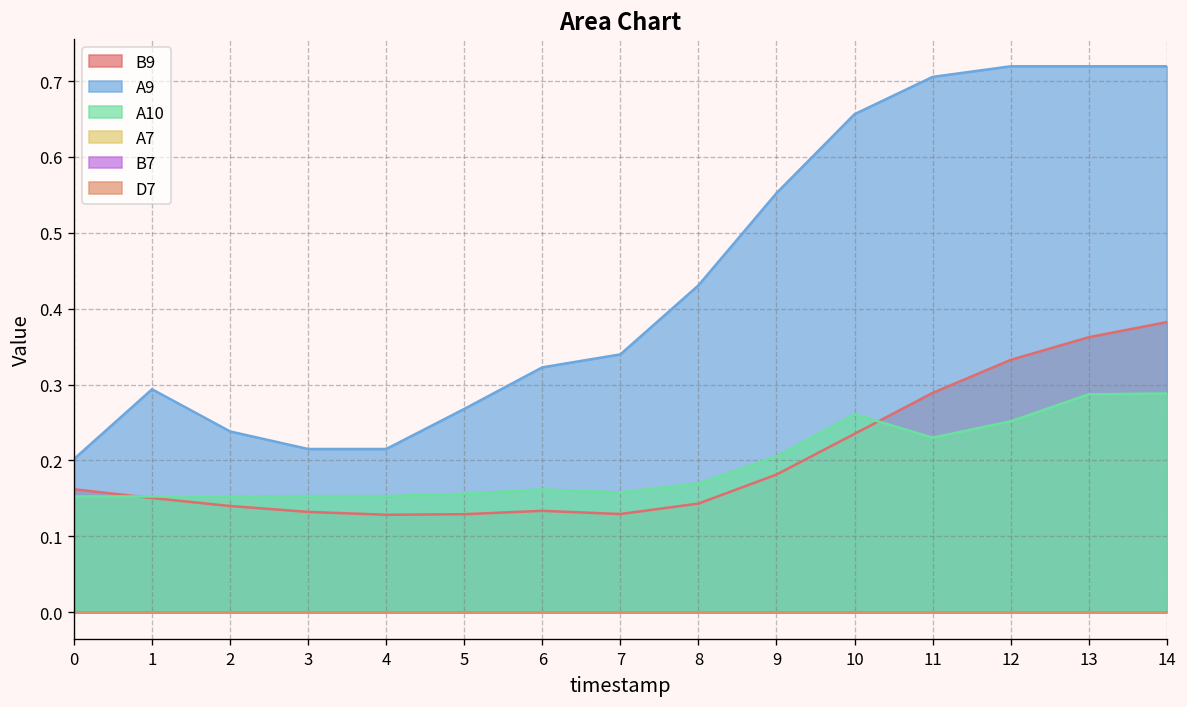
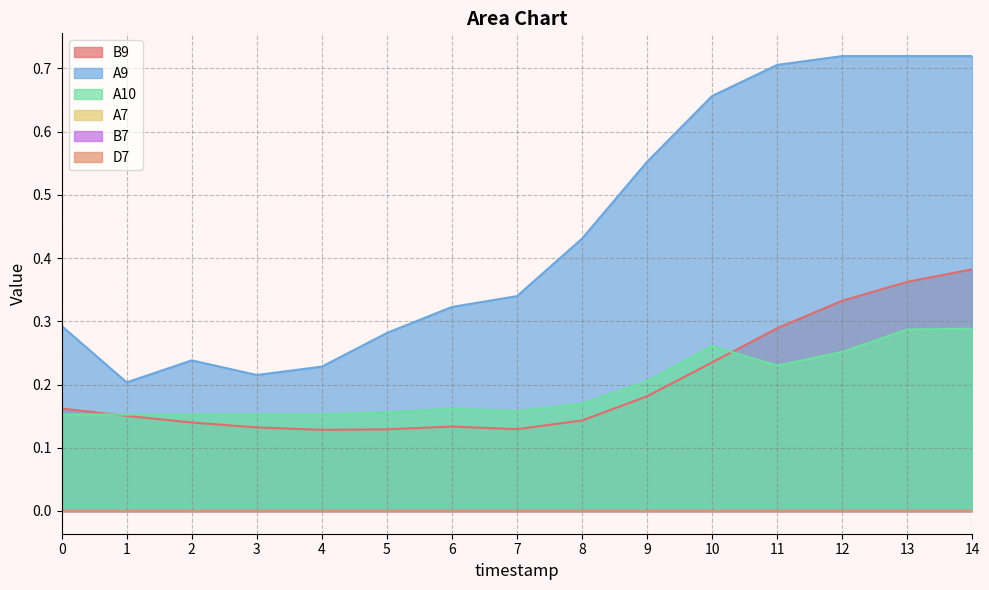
A9, 0: 0.20 -> 0.29
A9, 1: 0.29 -> 0.20
A9, 4: 0.22 -> 0.23
A9, 5: 0.27 -> 0.28
